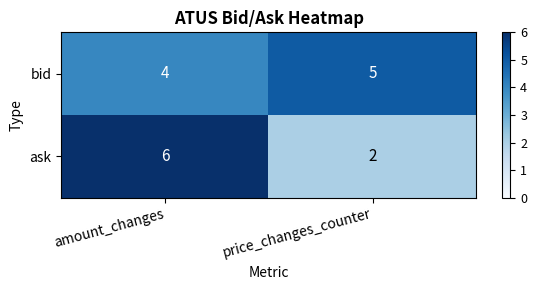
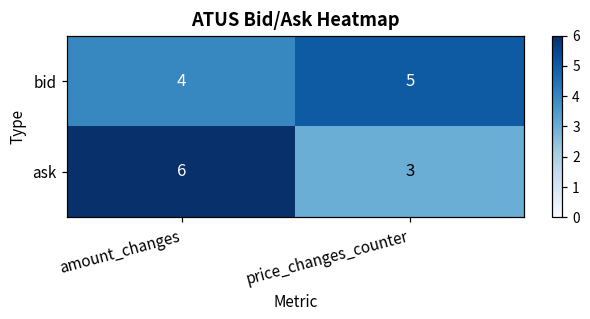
ask, price_changes_counter: 2 -> 3
